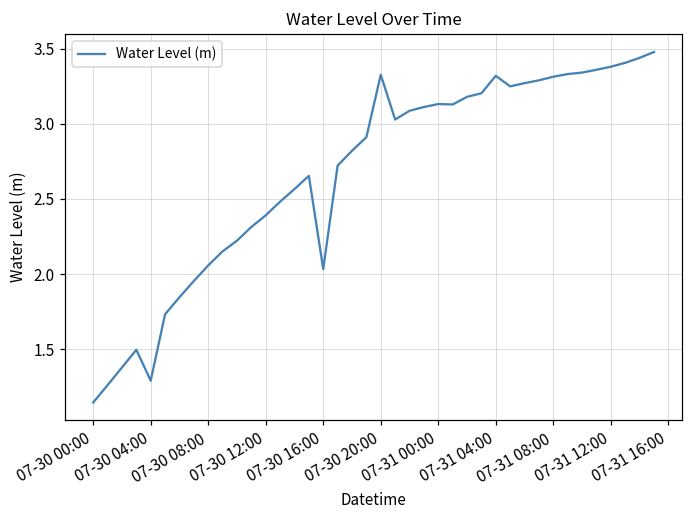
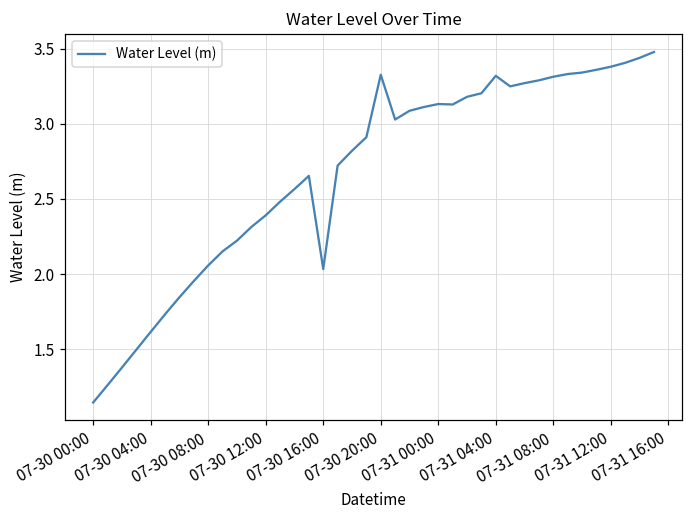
07-30 04:00: 1.29 -> 1.62
